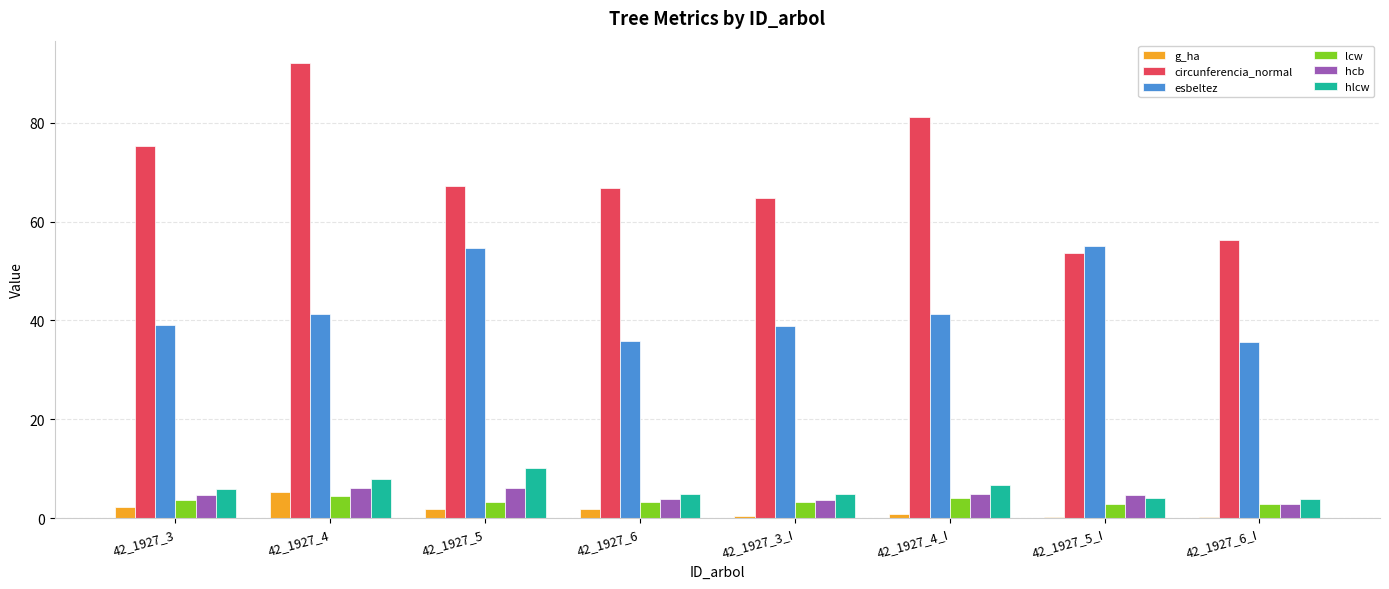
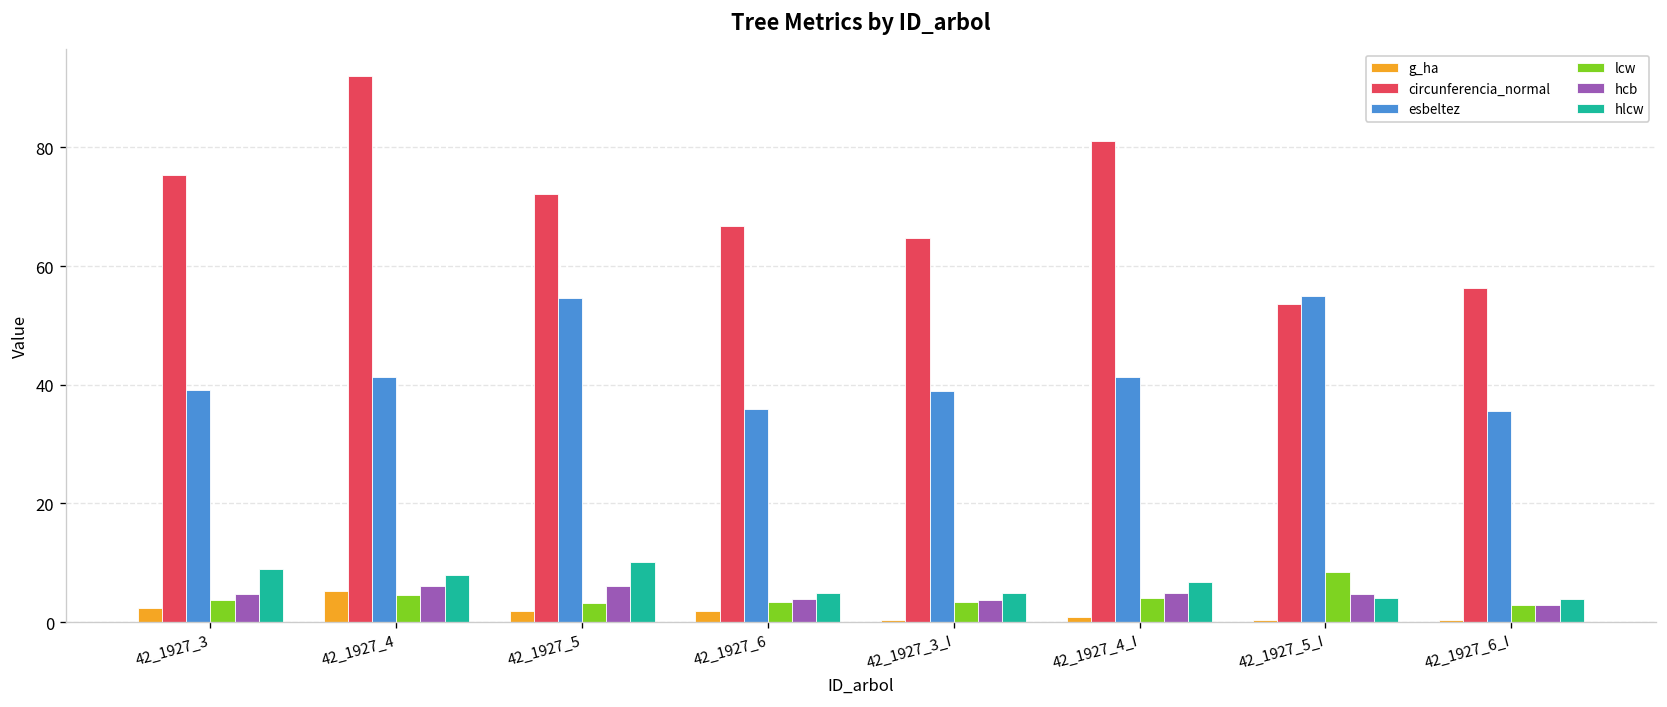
hlcw, 42_1927_3: 6 -> 9
circunferencia_normal, 42_1927_5: 67 -> 72
lcw, 42_1927_5_I: 3 -> 8
